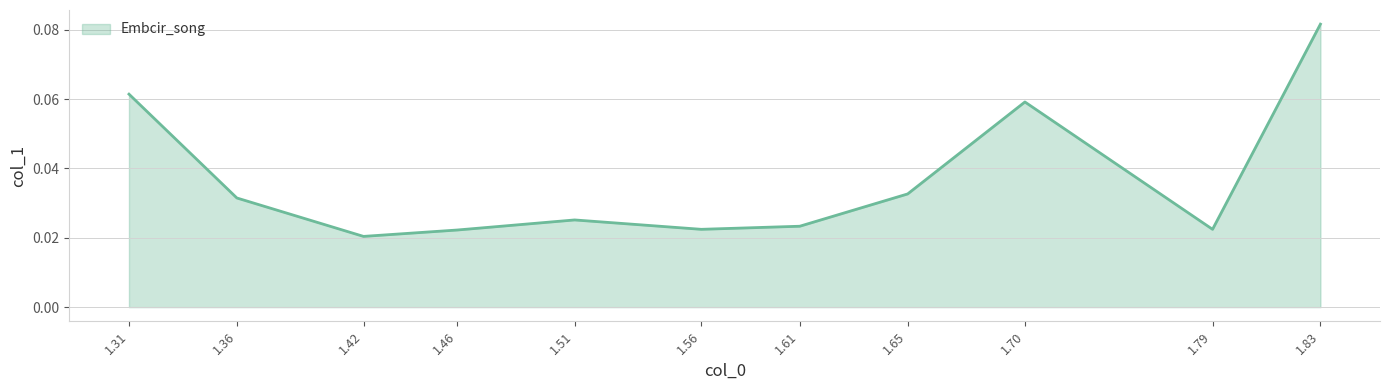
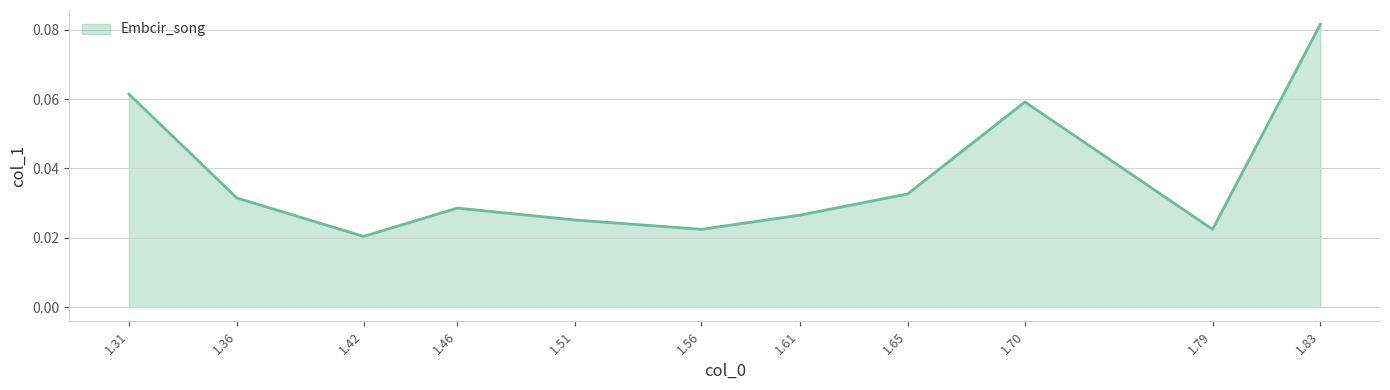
1.46: 0.022 -> 0.029
1.61: 0.023 -> 0.027
